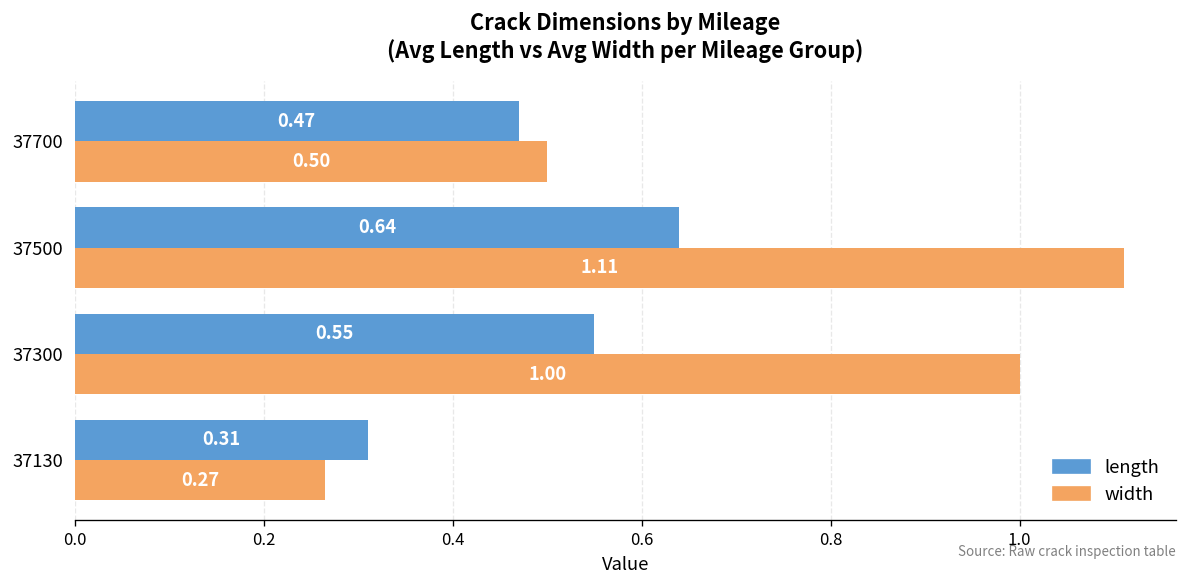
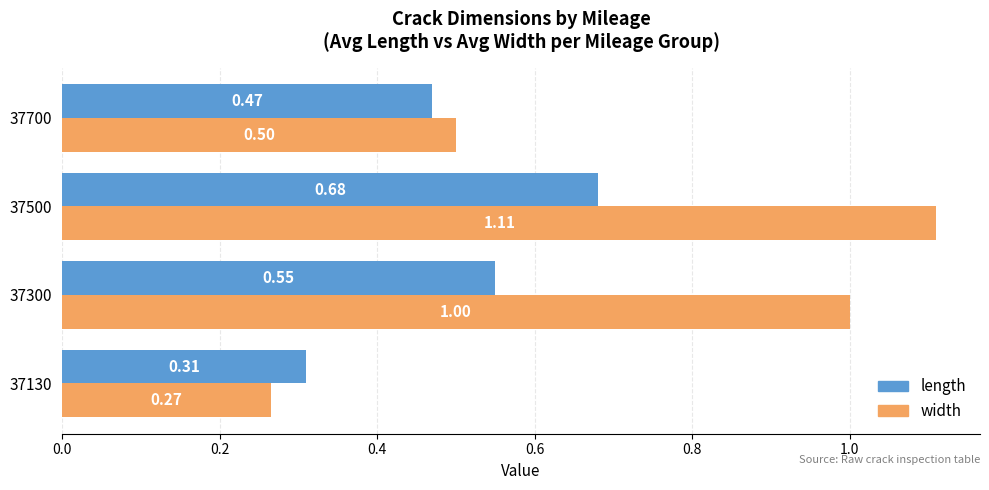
length, 37500: 0.64 -> 0.68
